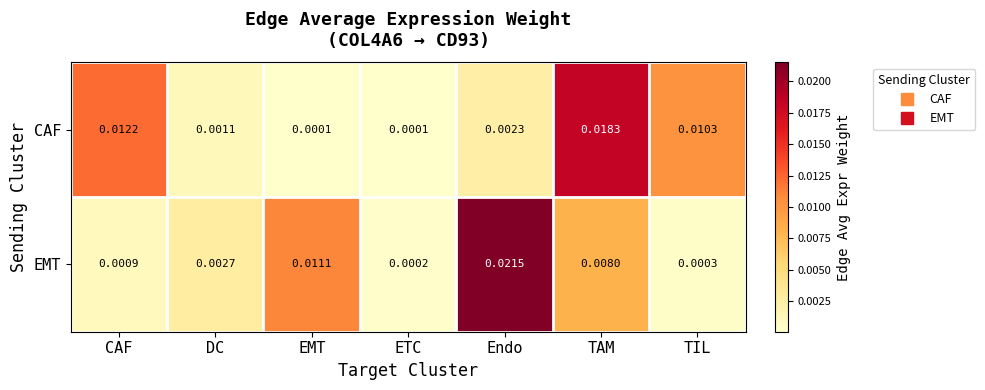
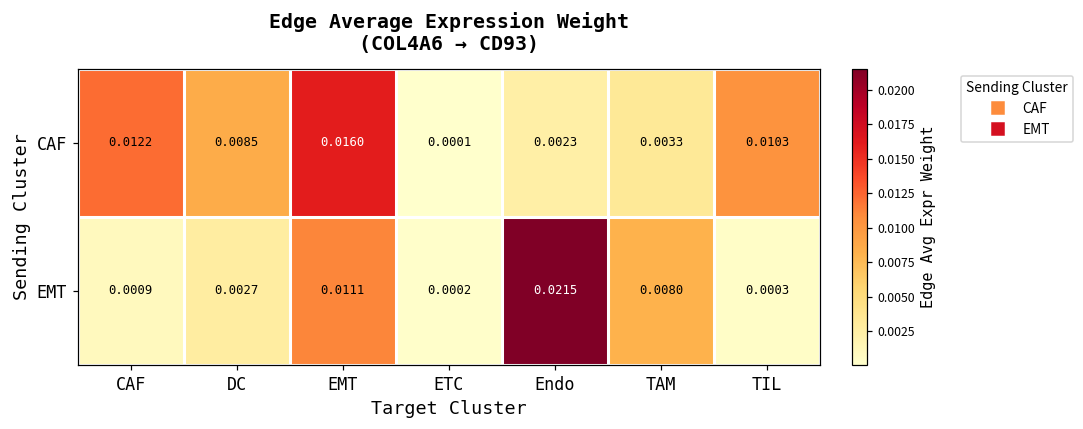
CAF, DC: 0.0011 -> 0.0085
CAF, EMT: 0.0001 -> 0.0160
CAF, TAM: 0.0183 -> 0.0033
